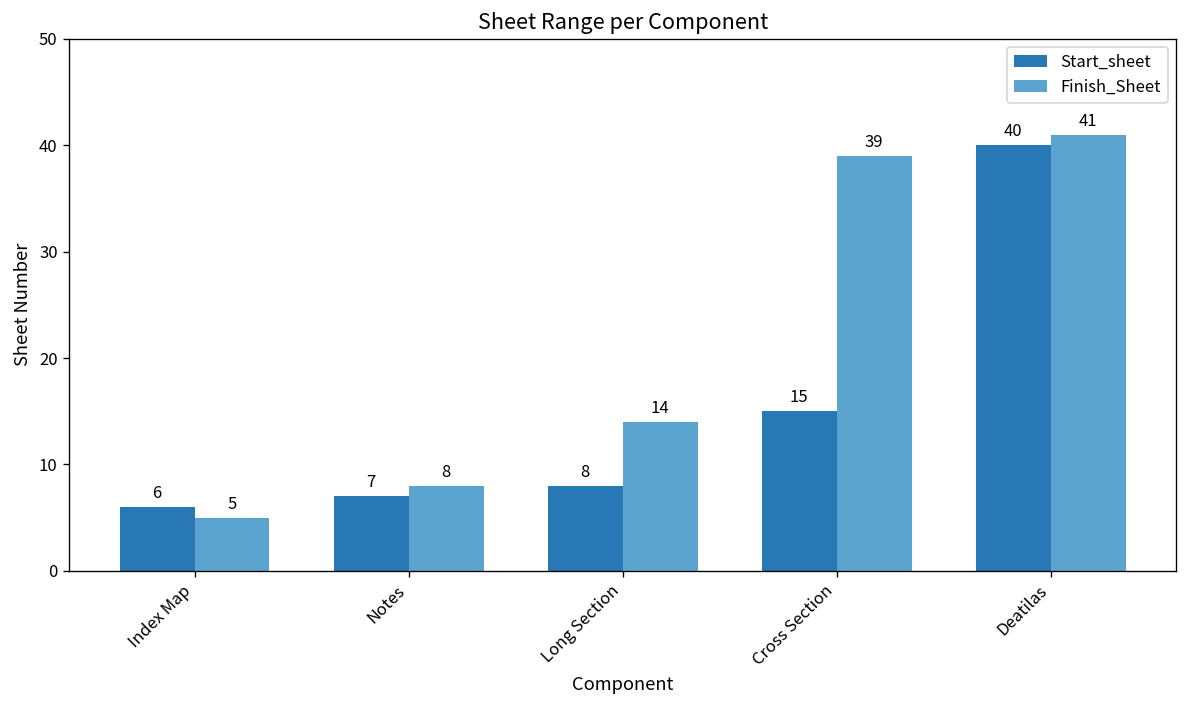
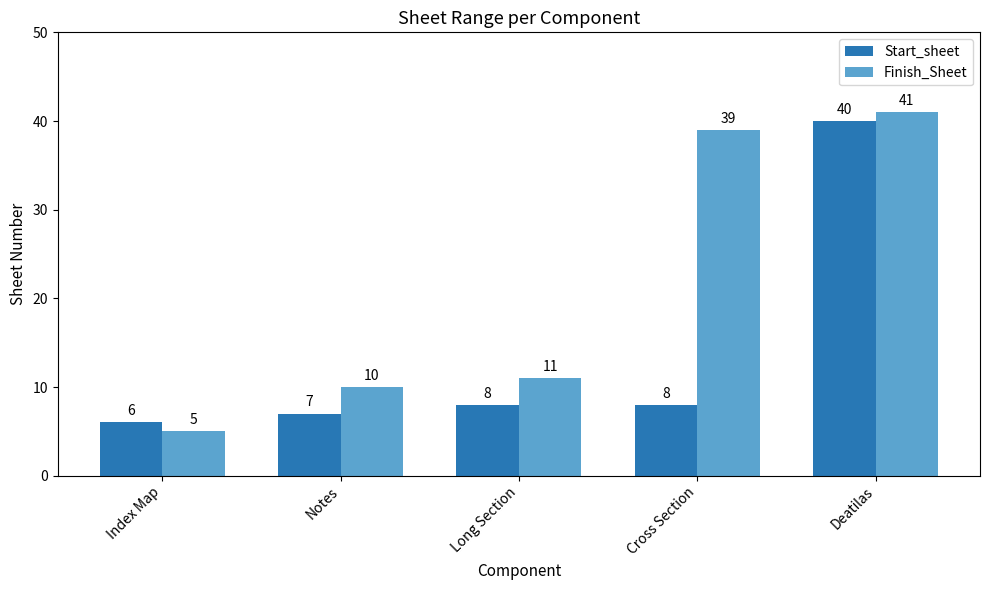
Finish_Sheet, Notes: 8 -> 10
Finish_Sheet, Long Section: 14 -> 11
Start_sheet, Cross Section: 15 -> 8
